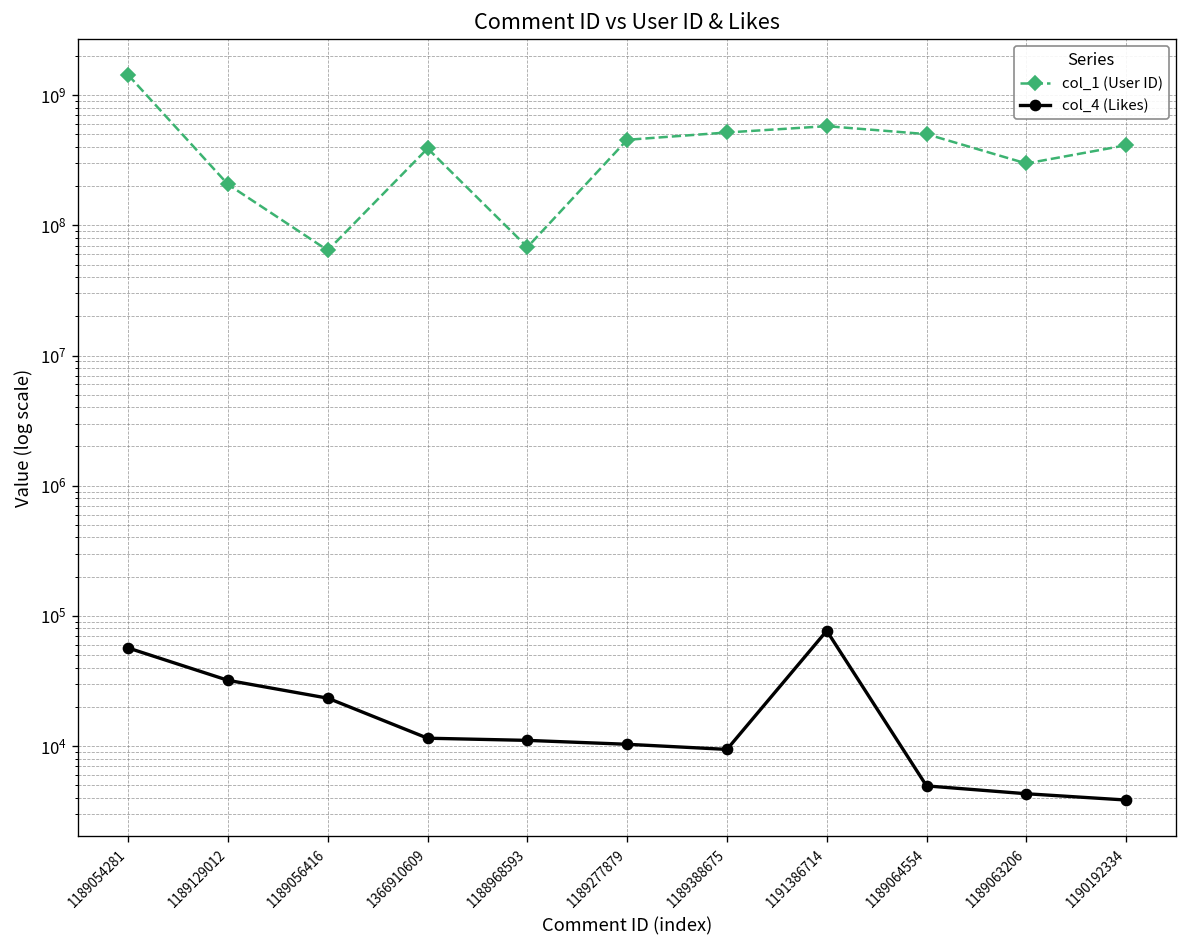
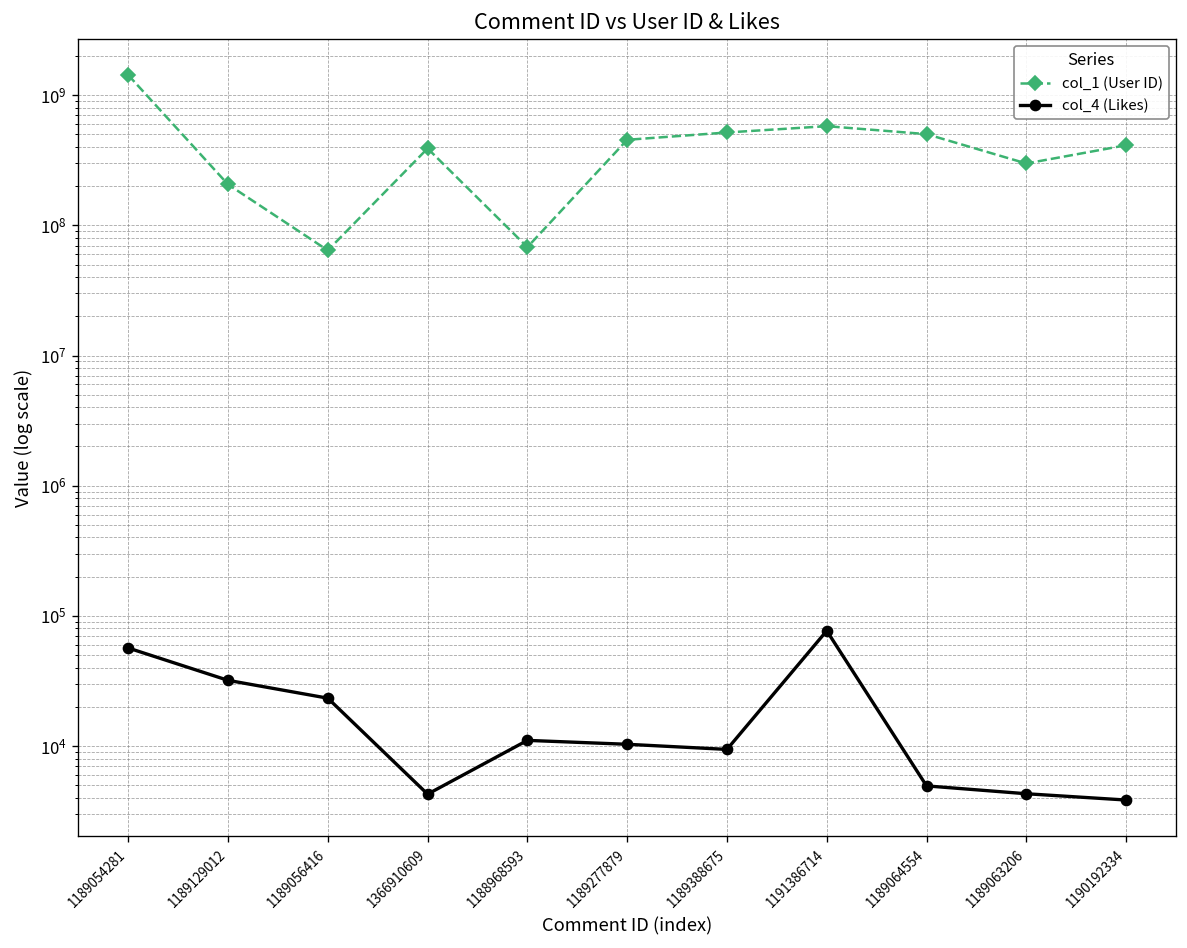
col_4 (Likes), 1366910609: 11000 -> 4300
